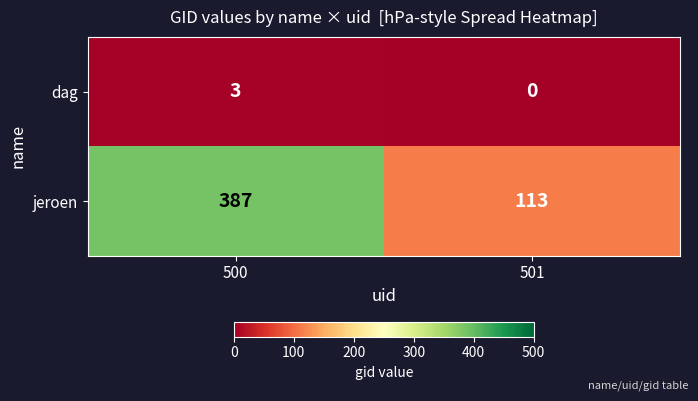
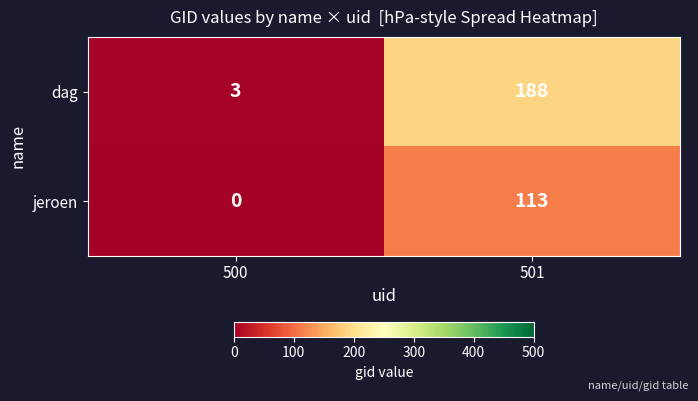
dag, 501: 0 -> 188
jeroen, 500: 387 -> 0
